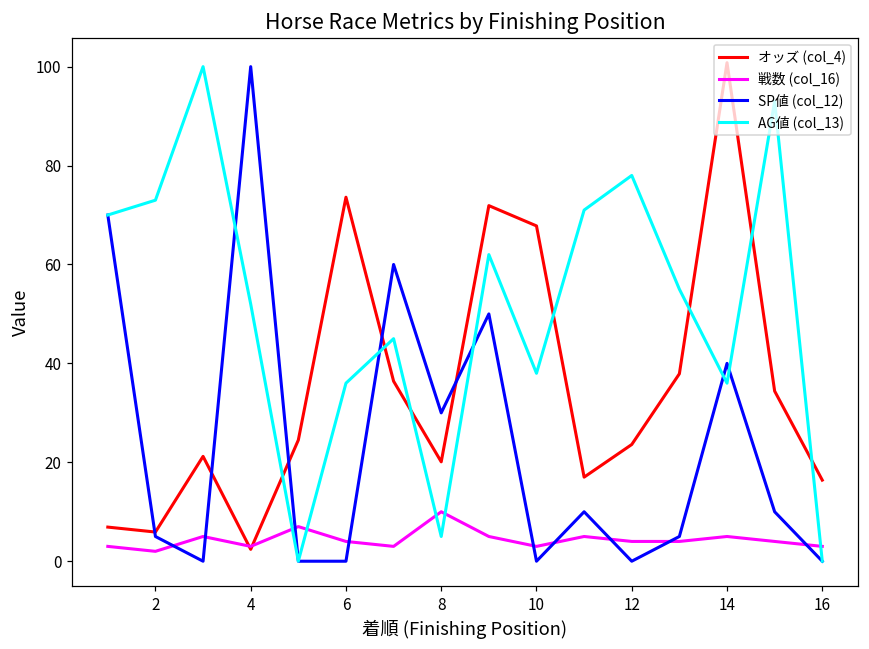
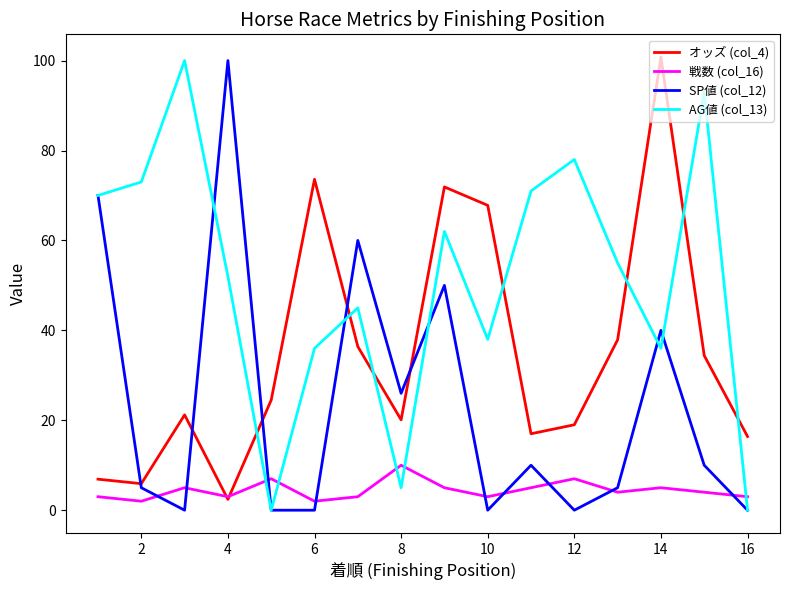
戦数 (col_16), 6: 4 -> 2
SP値 (col_12), 8: 30 -> 26
オッズ (col_4), 12: 24 -> 19
戦数 (col_16), 12: 4 -> 7
